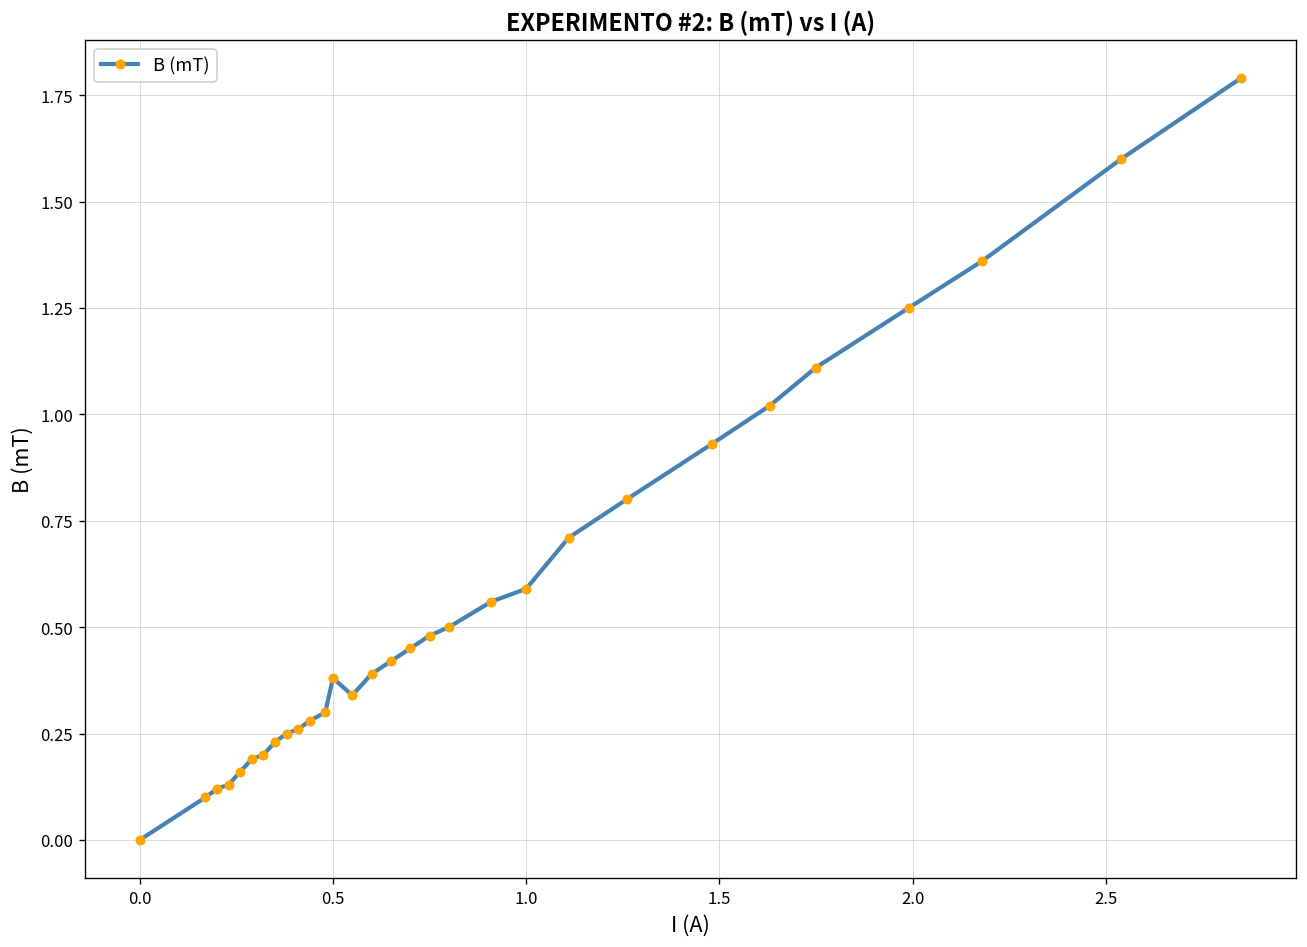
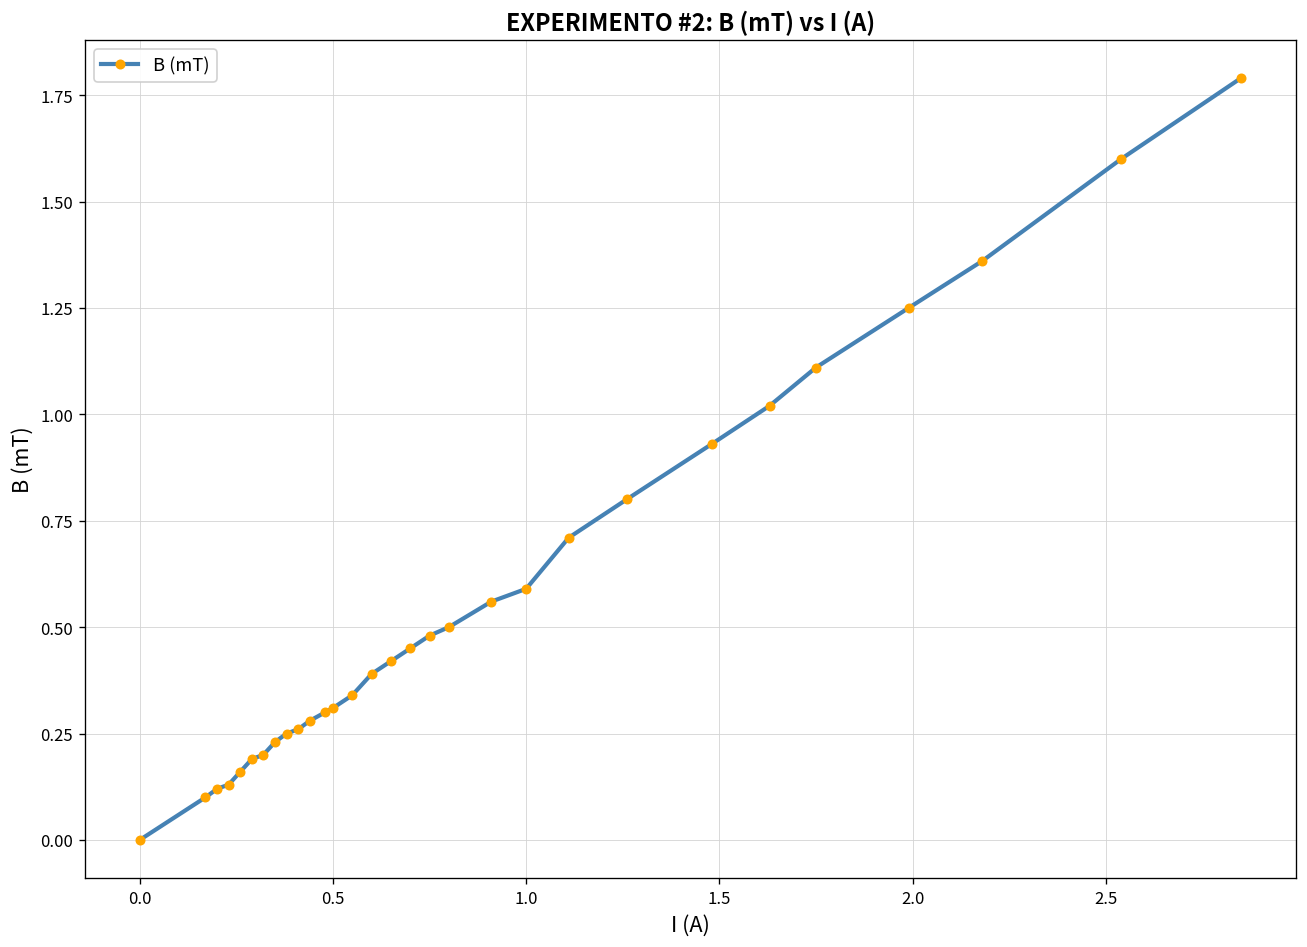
0.5: 0.38 -> 0.31
